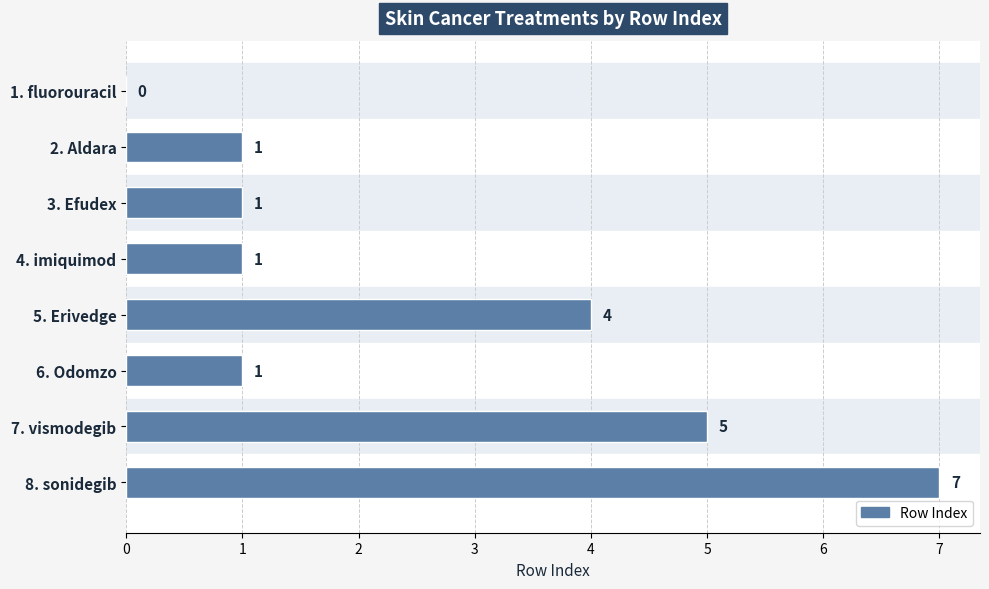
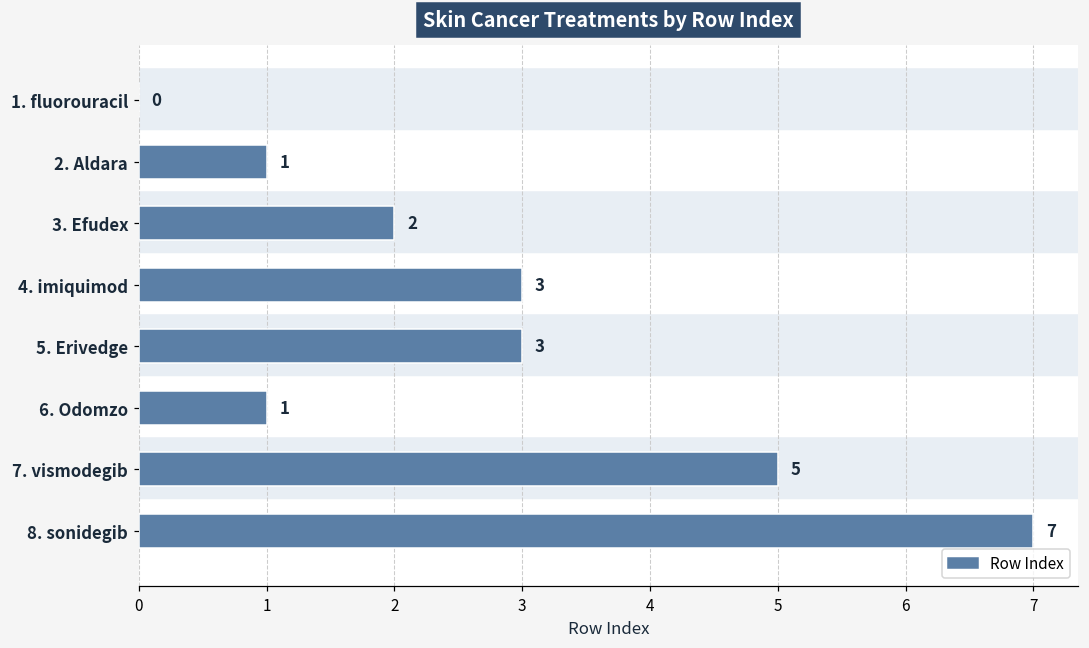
3. Efudex: 1 -> 2
4. imiquimod: 1 -> 3
5. Erivedge: 4 -> 3
